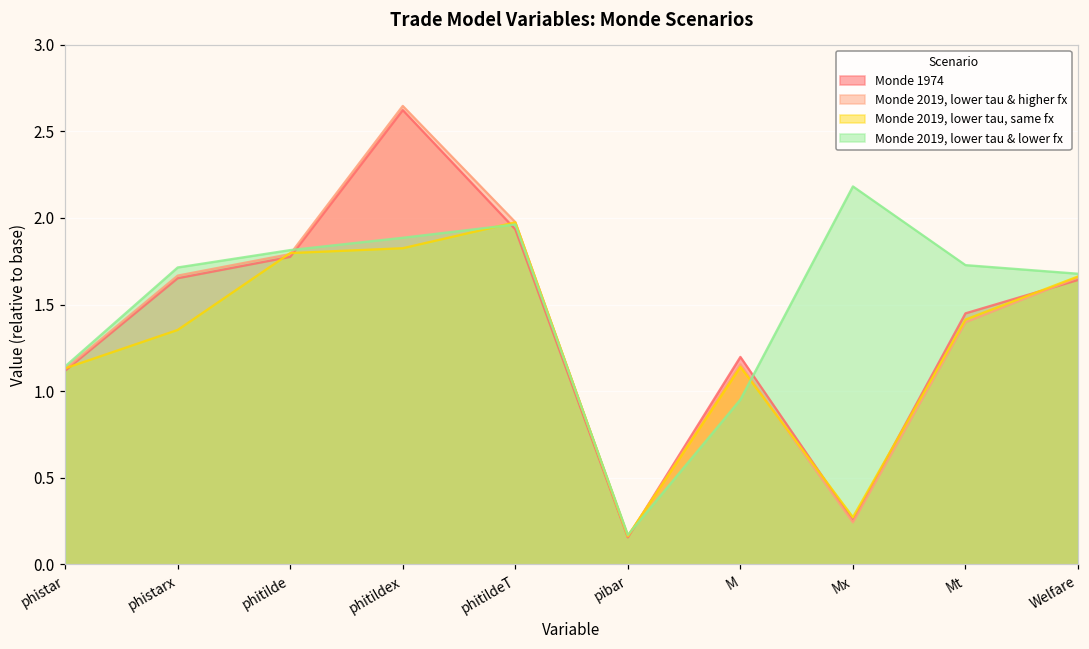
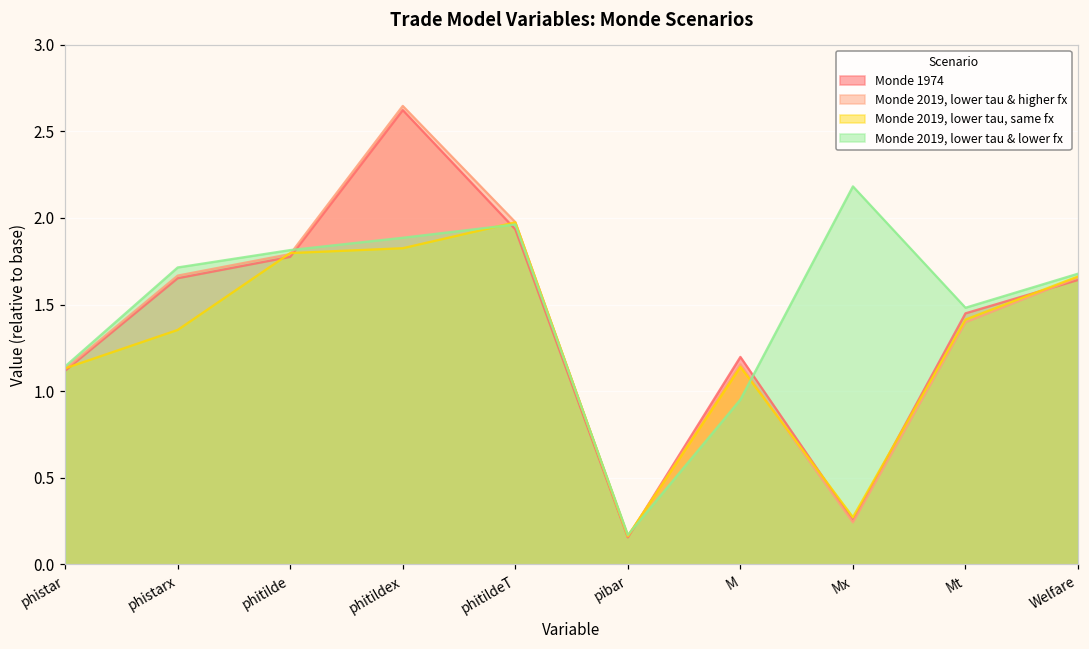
Monde 2019, lower tau & lower fx, Mt: 1.73 -> 1.48
